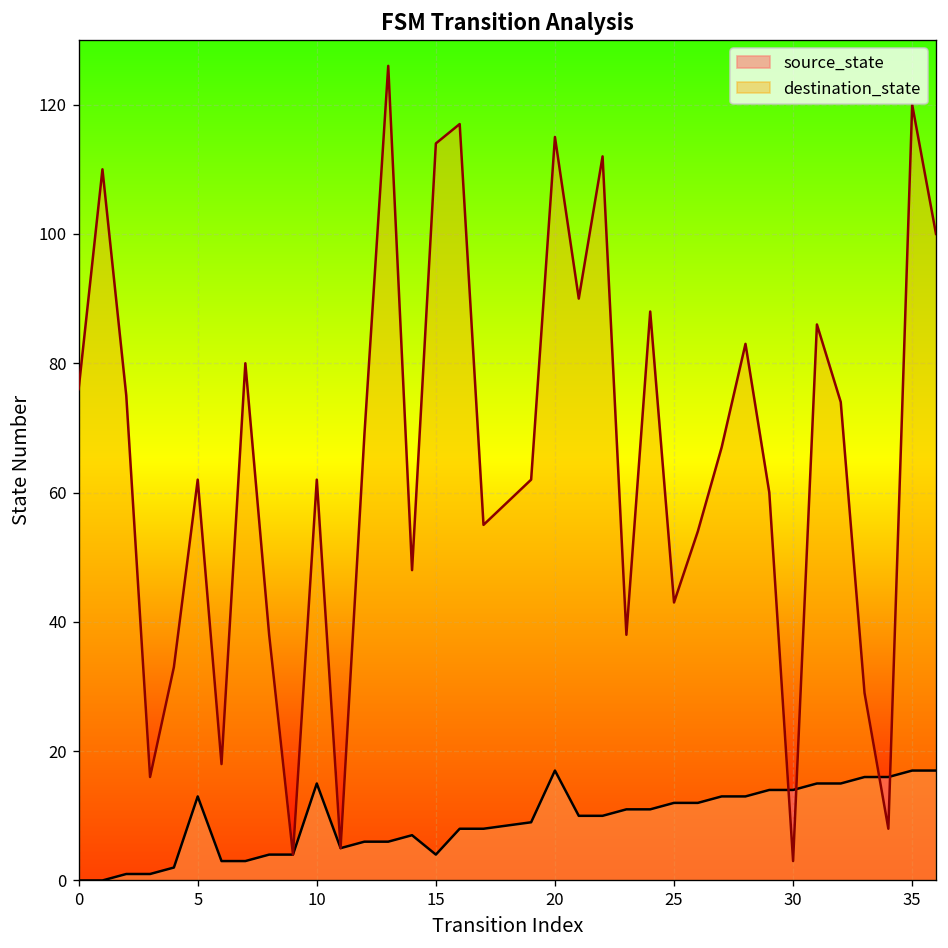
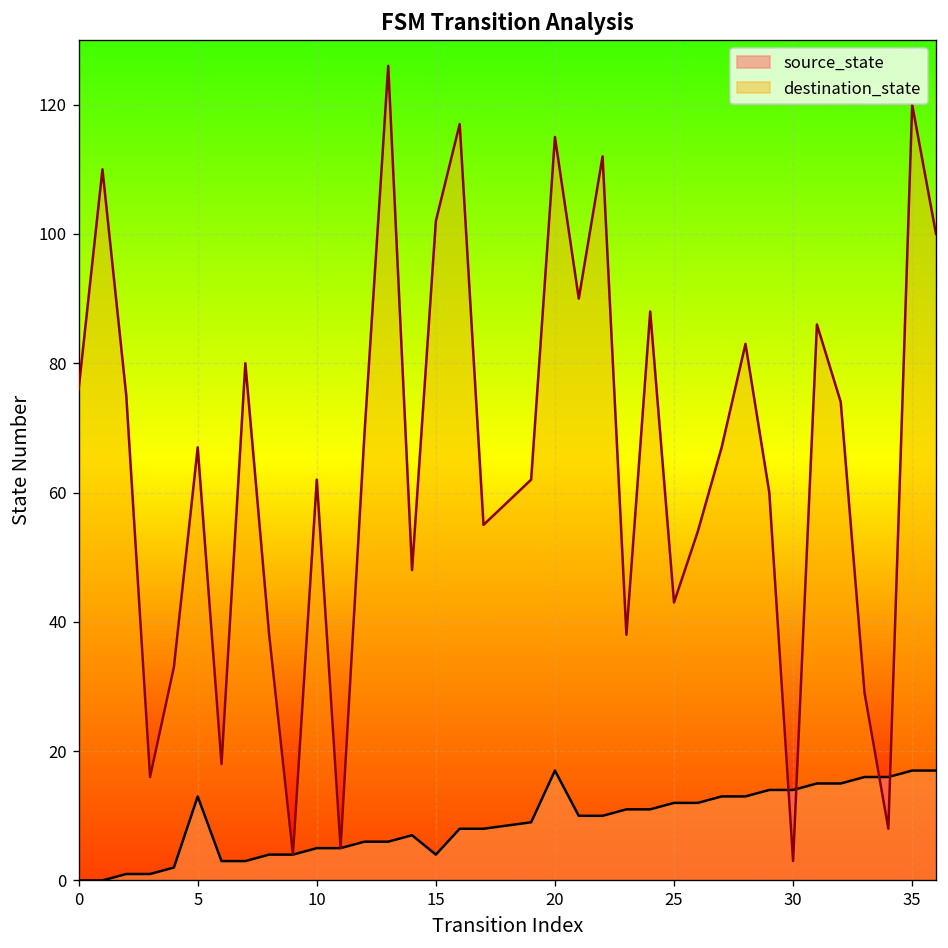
destination_state, 5: 62 -> 67
source_state, 10: 15 -> 5
destination_state, 15: 114 -> 102
